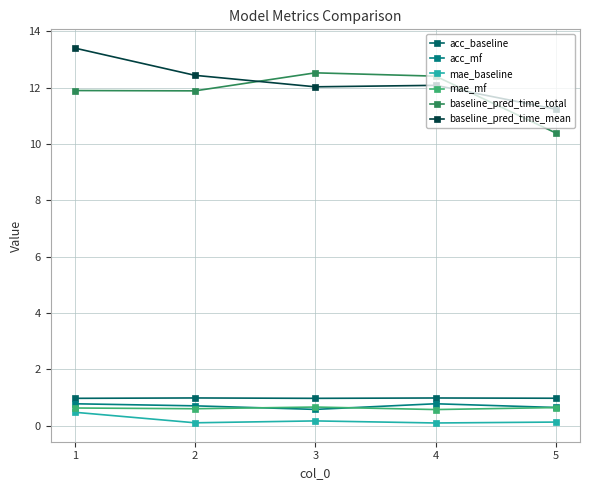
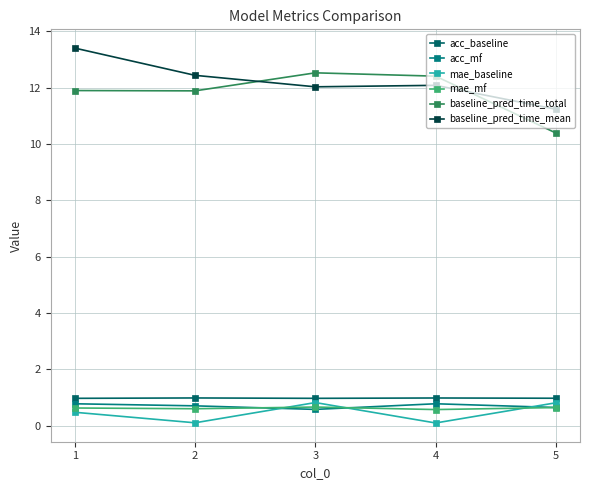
mae_baseline, 3: 0.2 -> 0.8
mae_baseline, 5: 0.1 -> 0.8
